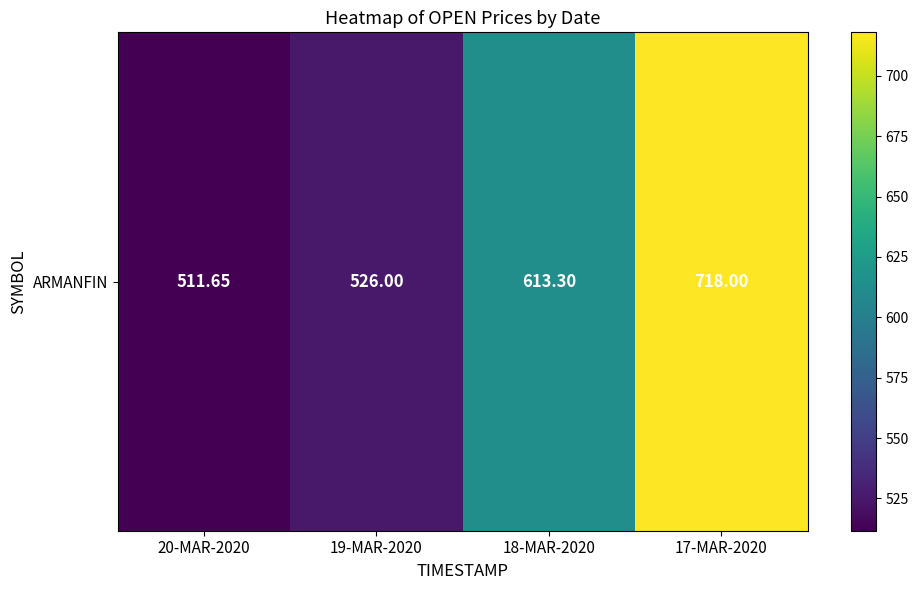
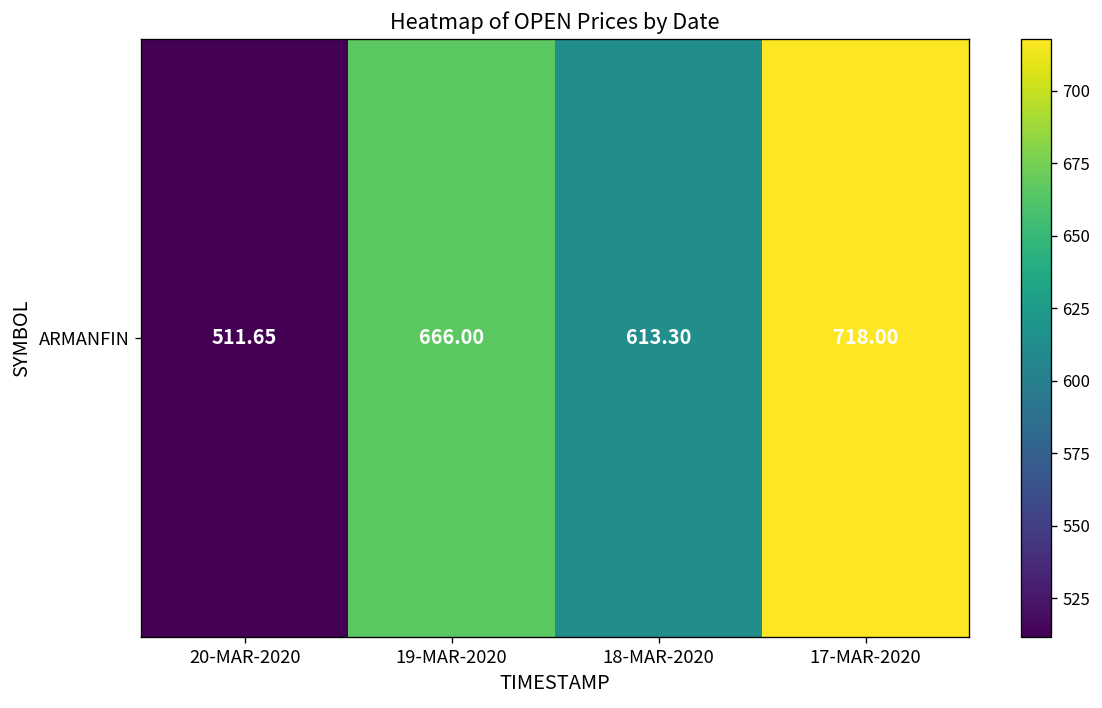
ARMANFIN, 19-MAR-2020: 526.00 -> 666.00
